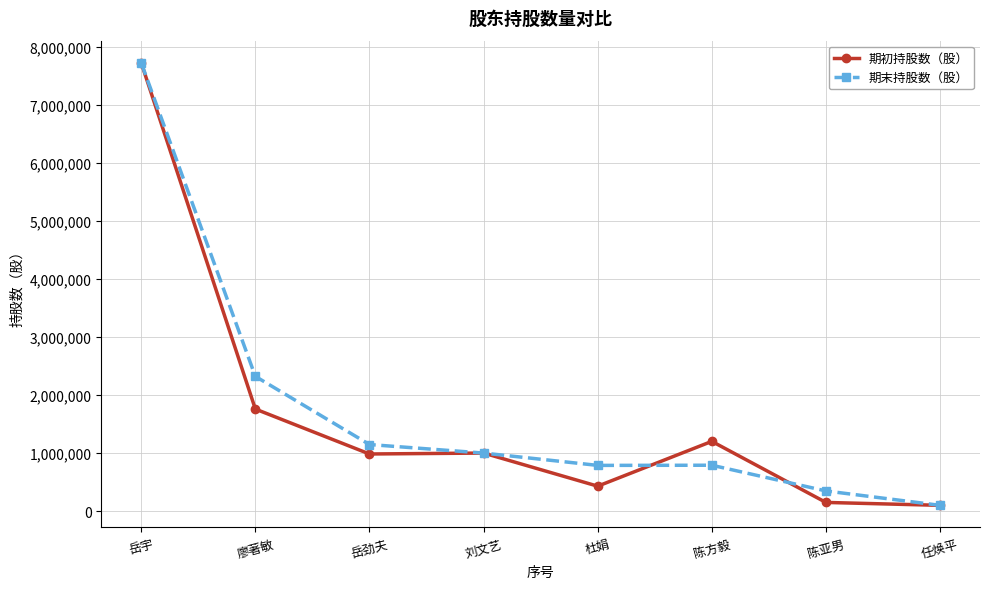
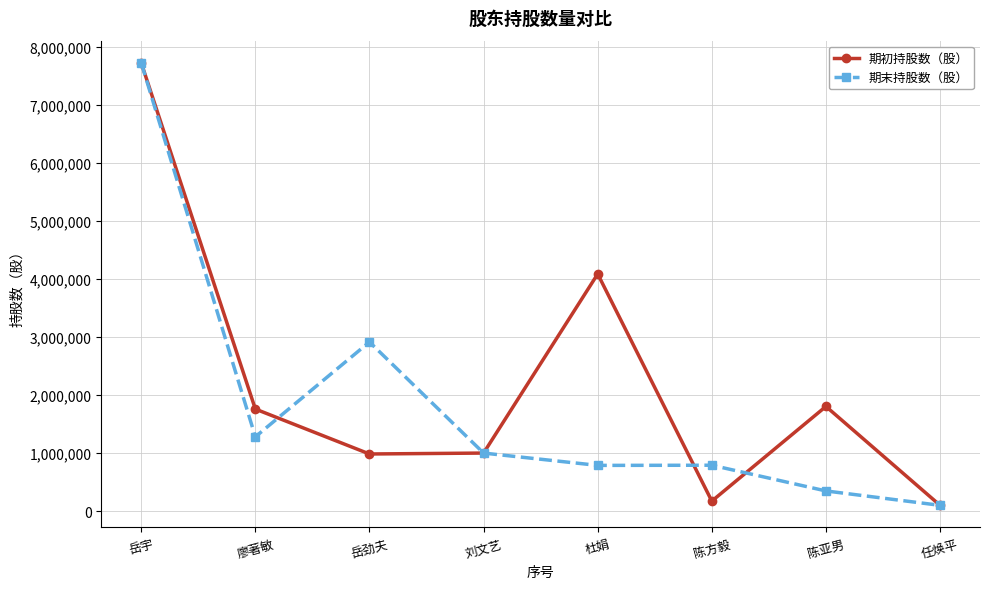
期末持股数（股）, 廖著敏: 2,300,000 -> 1,300,000
期末持股数（股）, 岳劲夫: 1,100,000 -> 2,900,000
期初持股数（股）, 杜娟: 400,000 -> 4,100,000
期初持股数（股）, 陈方毅: 1,200,000 -> 200,000
期初持股数（股）, 陈亚男: 200,000 -> 1,800,000
